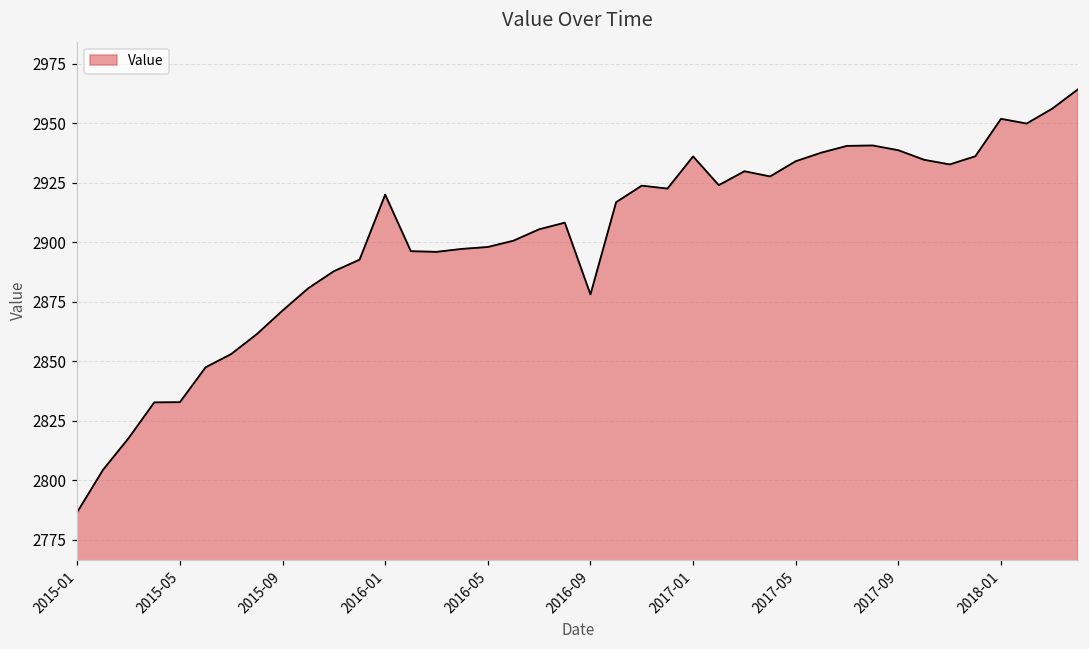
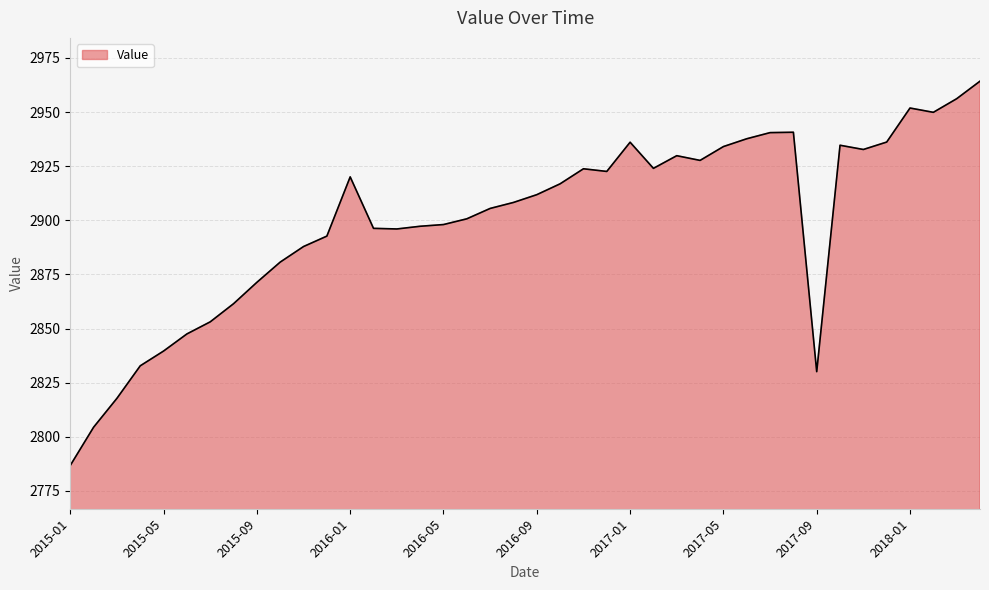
2015-05: 2833 -> 2840
2016-09: 2878 -> 2912
2017-09: 2939 -> 2830
